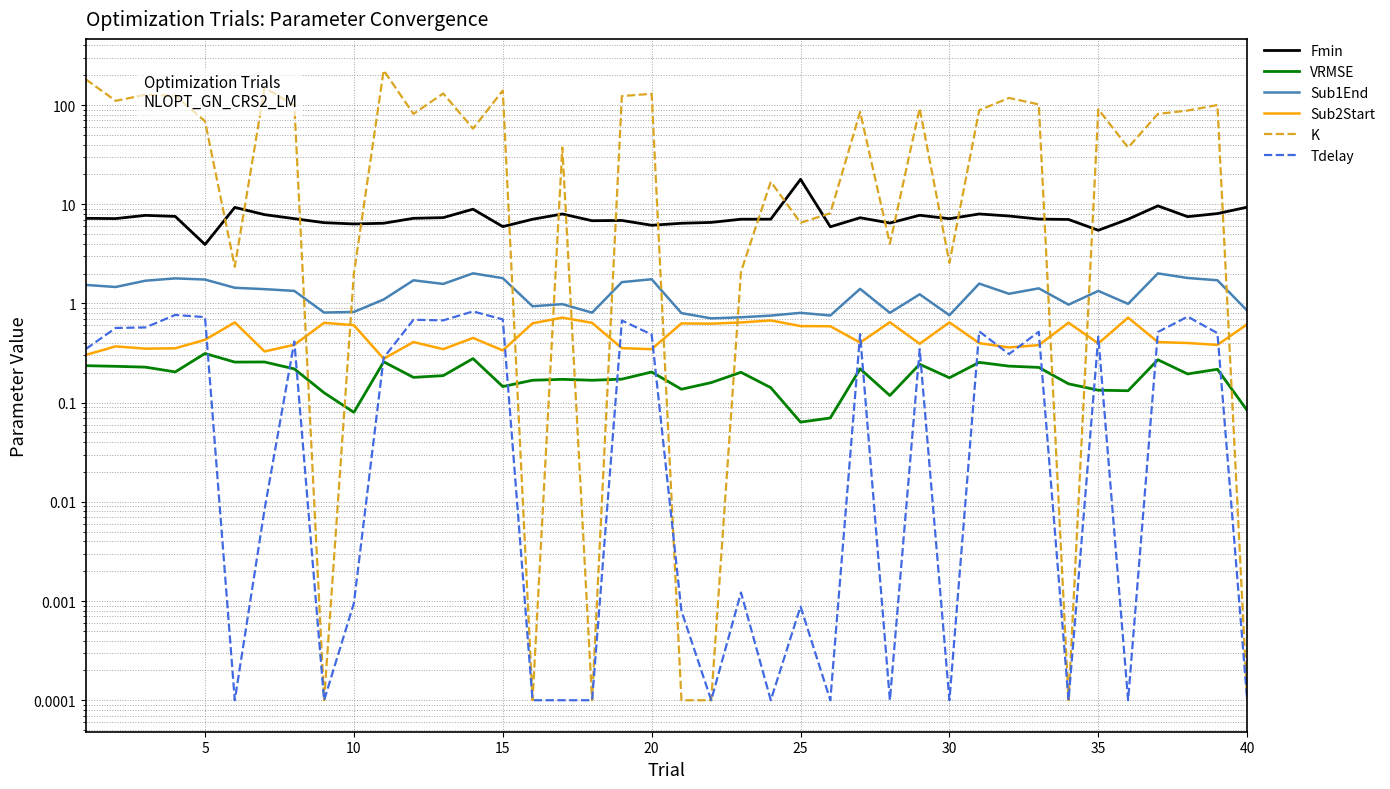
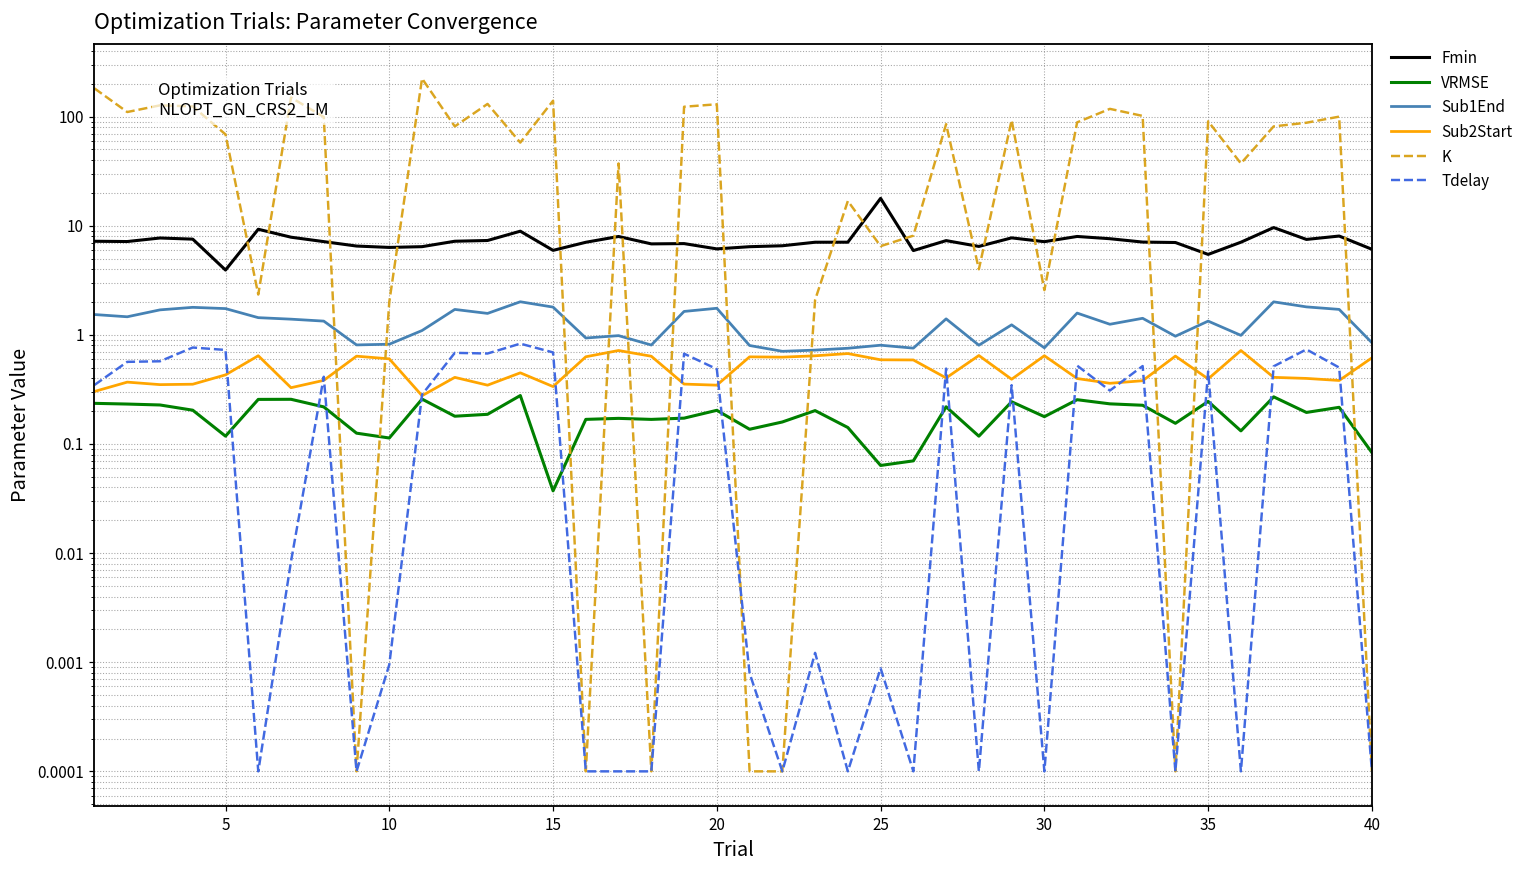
VRMSE, 5: 0.31 -> 0.12
VRMSE, 10: 0.08 -> 0.11
VRMSE, 15: 0.15 -> 0.037
VRMSE, 35: 0.13 -> 0.25
Fmin, 40: 9 -> 6
